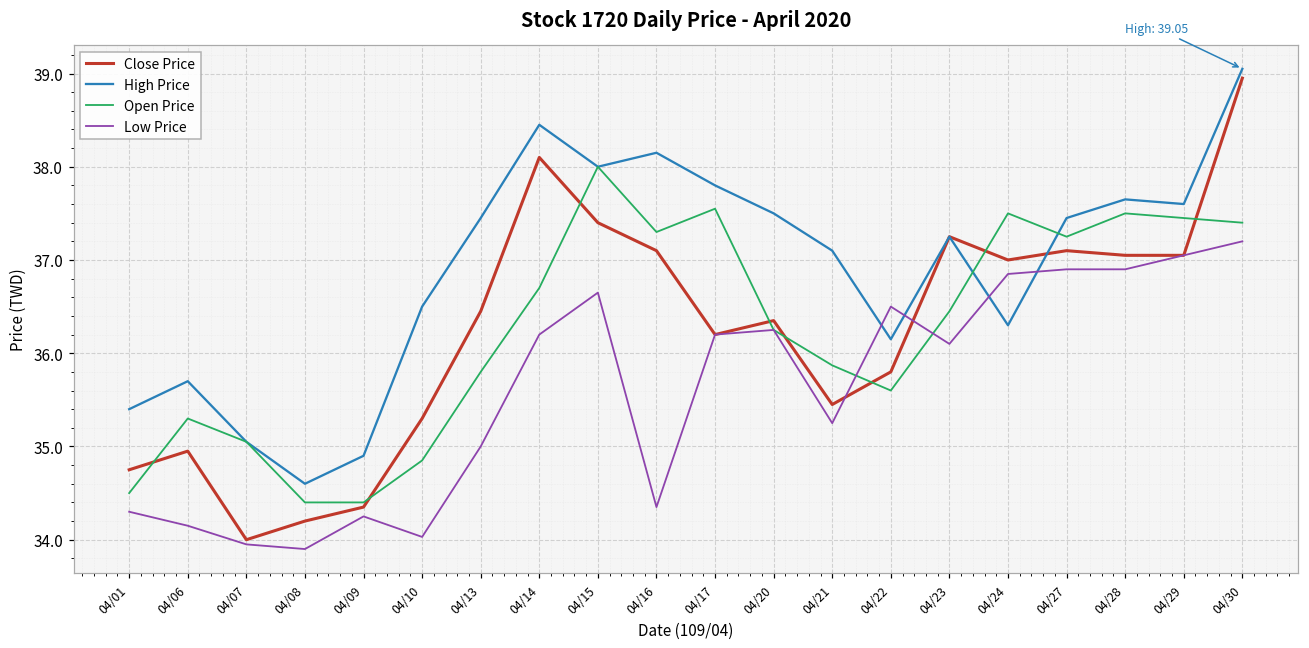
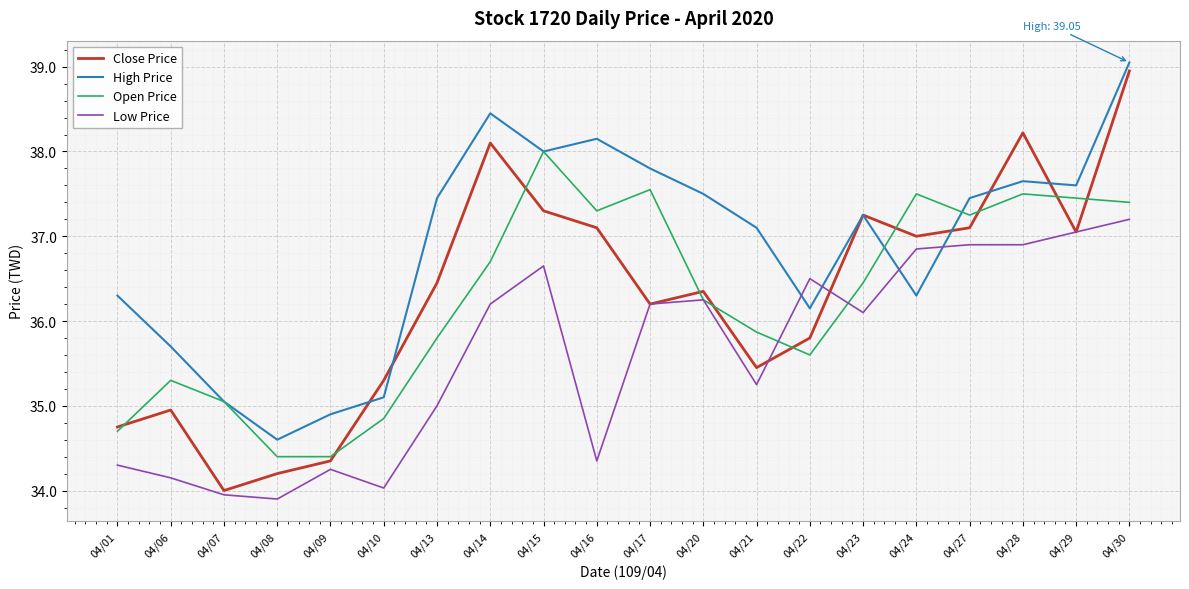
High Price, 04/01: 35.4 -> 36.3
Open Price, 04/01: 34.5 -> 34.7
High Price, 04/10: 36.5 -> 35.1
Close Price, 04/15: 37.4 -> 37.3
Close Price, 04/28: 37.1 -> 38.2
